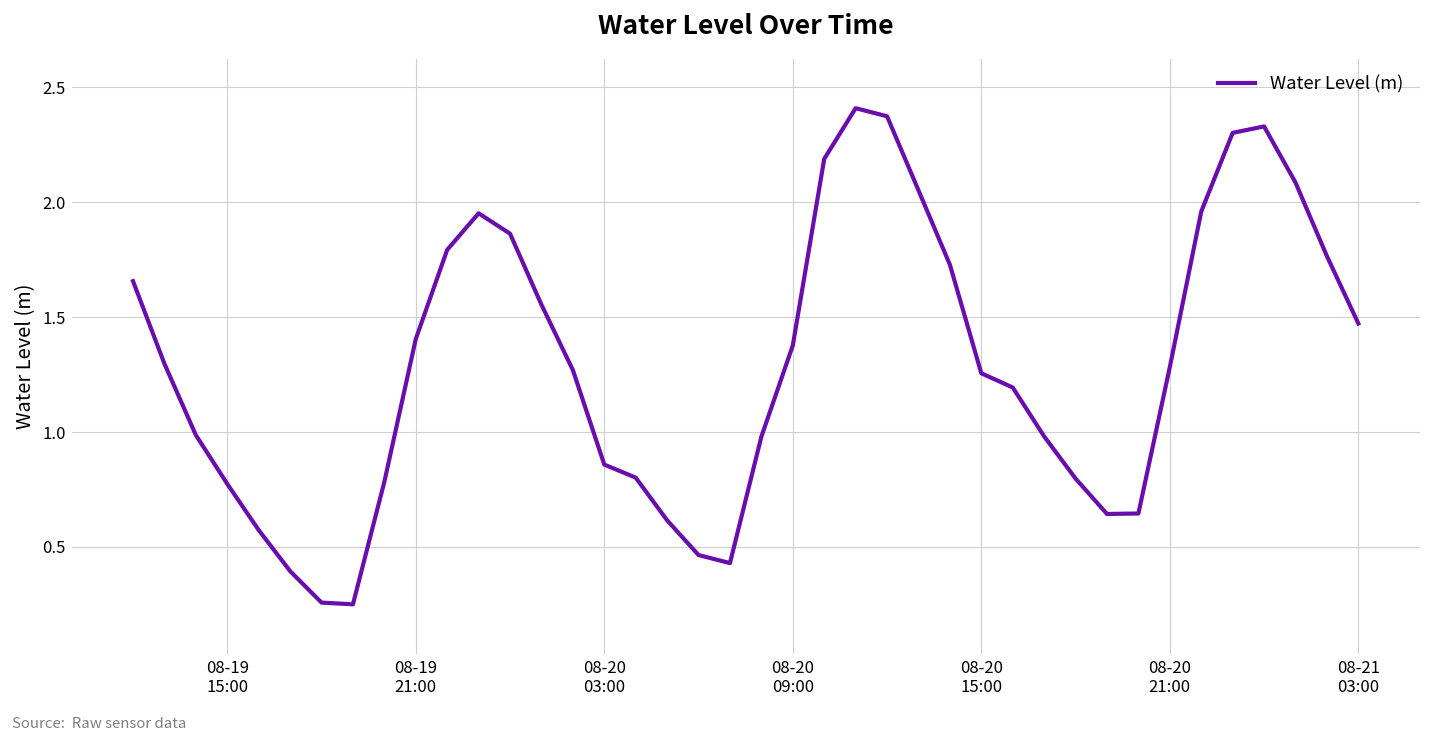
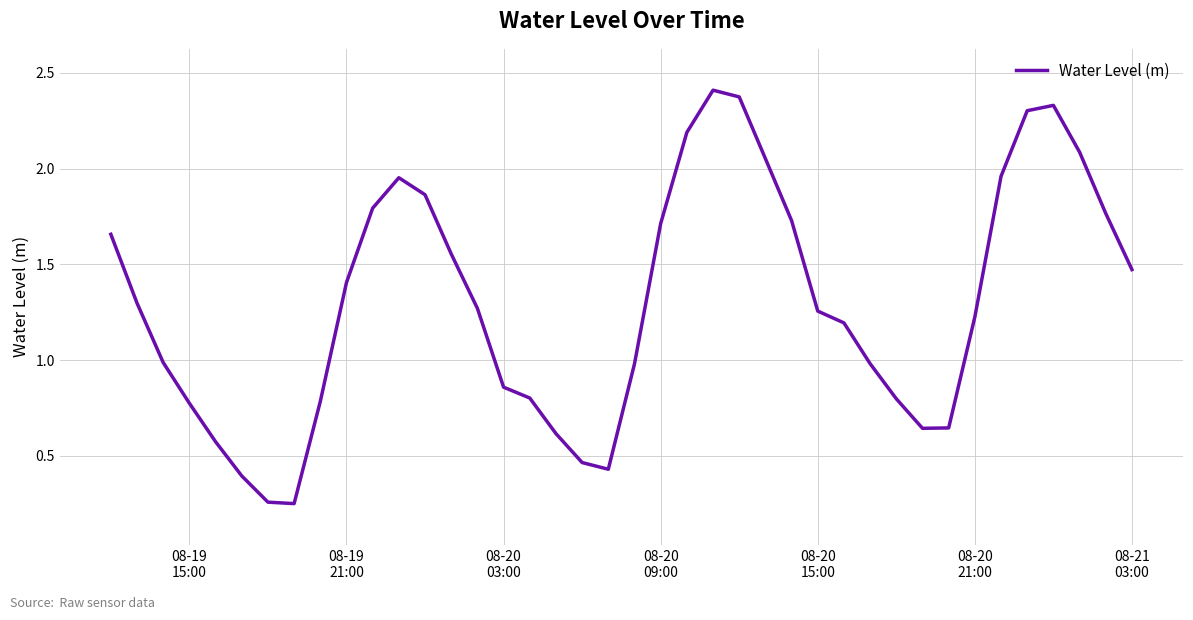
08-20 09:00: 1.38 -> 1.71
08-20 21:00: 1.28 -> 1.23
